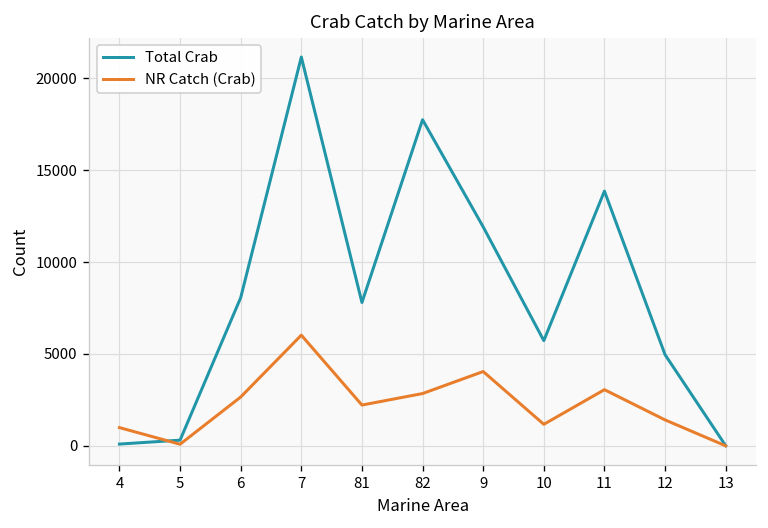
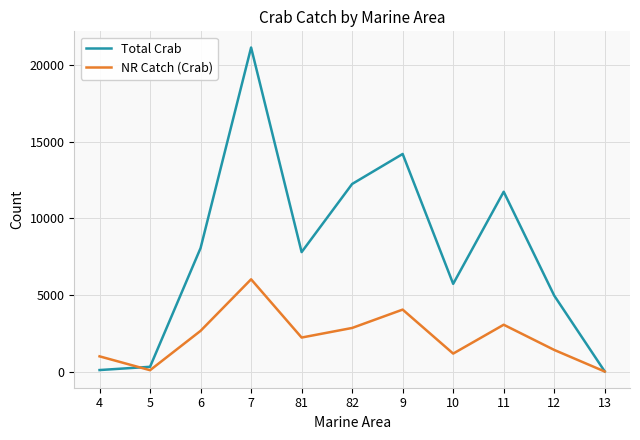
Total Crab, 82: 17700 -> 12200
Total Crab, 9: 11900 -> 14200
Total Crab, 11: 13900 -> 11700
